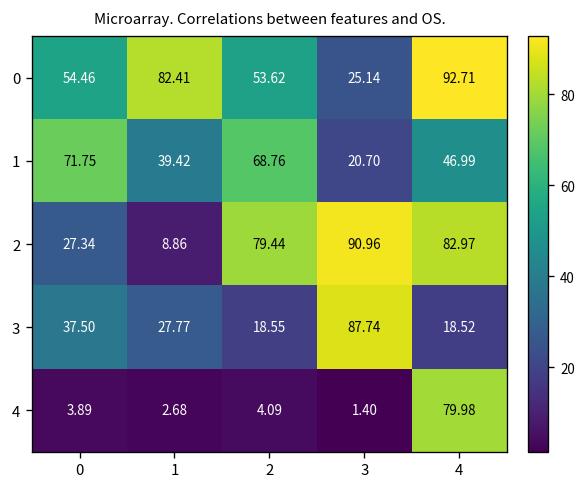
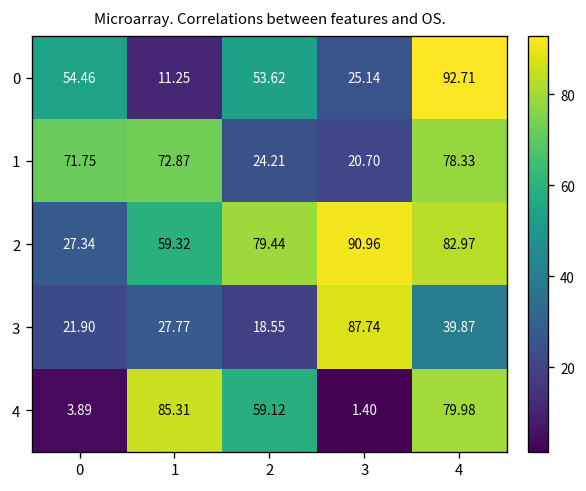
0, 1: 82.41 -> 11.25
1, 1: 39.42 -> 72.87
1, 2: 68.76 -> 24.21
1, 4: 46.99 -> 78.33
2, 1: 8.86 -> 59.32
3, 0: 37.50 -> 21.90
3, 4: 18.52 -> 39.87
4, 1: 2.68 -> 85.31
4, 2: 4.09 -> 59.12
